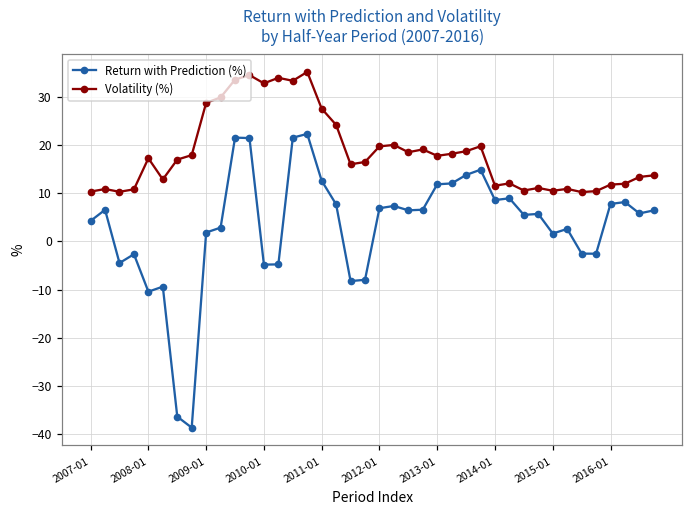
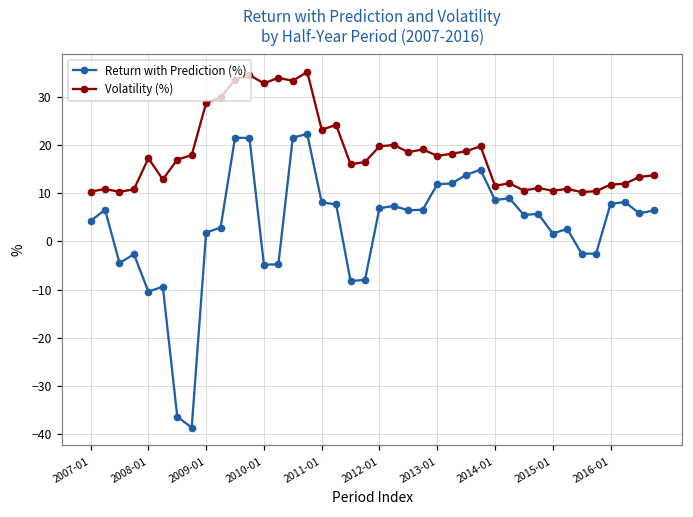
Return with Prediction (%), 2011-01: 13 -> 8
Volatility (%), 2011-01: 28 -> 23
